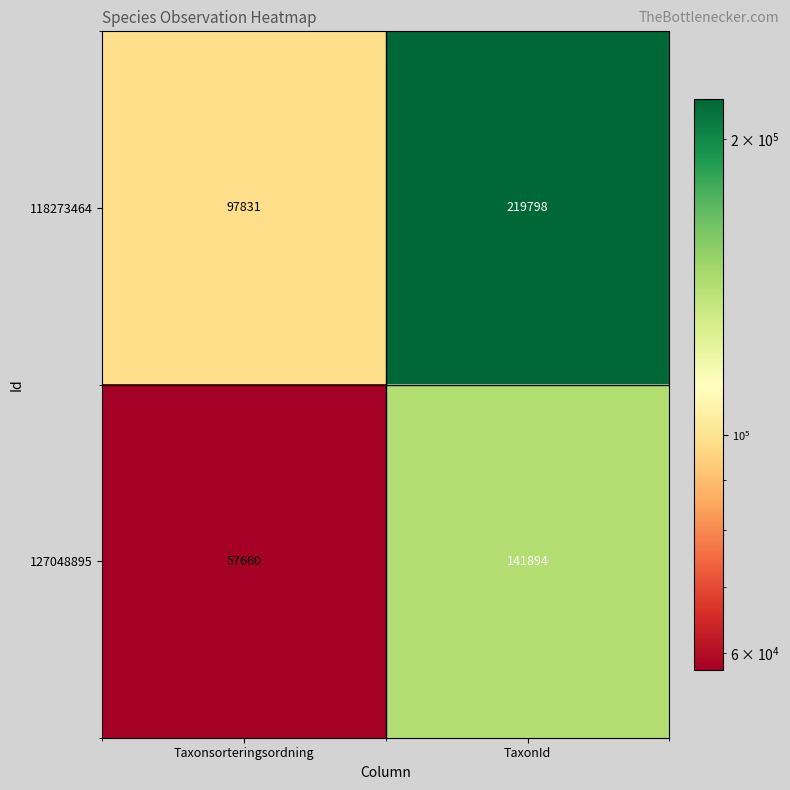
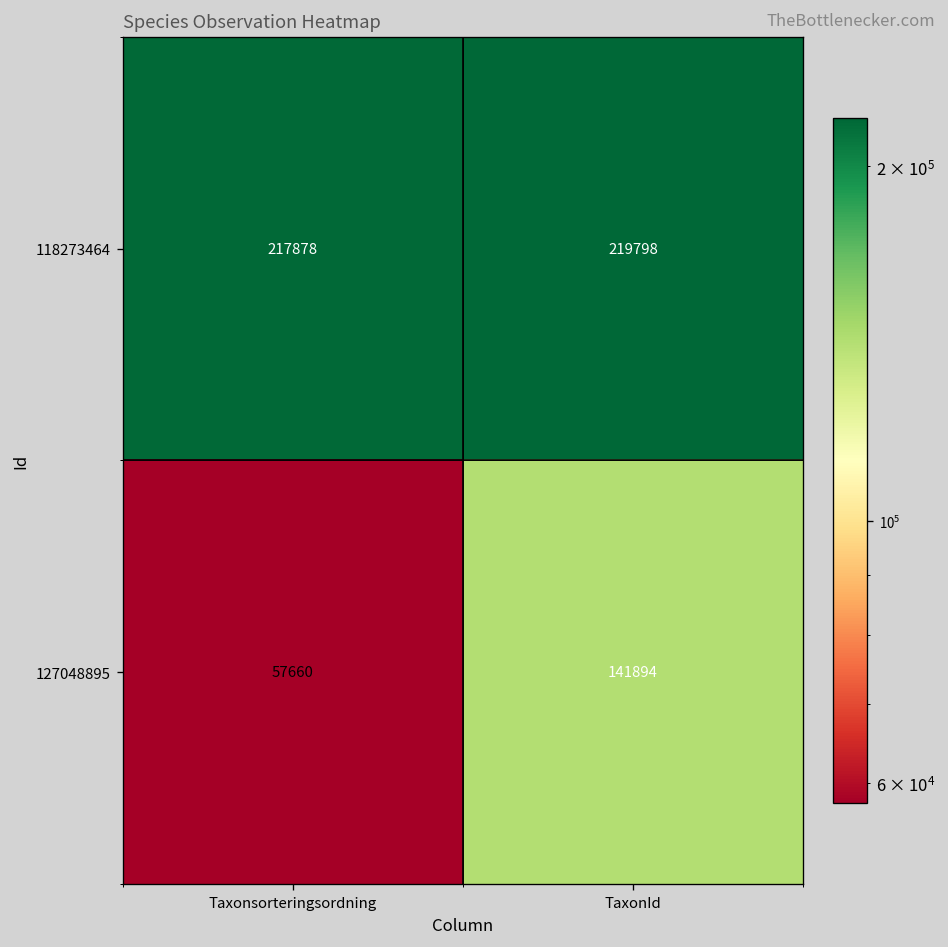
118273464, Taxonsorteringsordning: 97831 -> 217878
